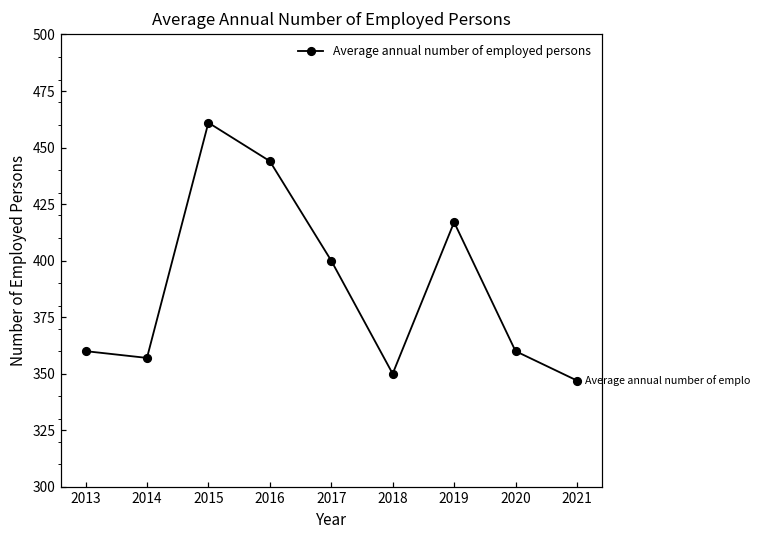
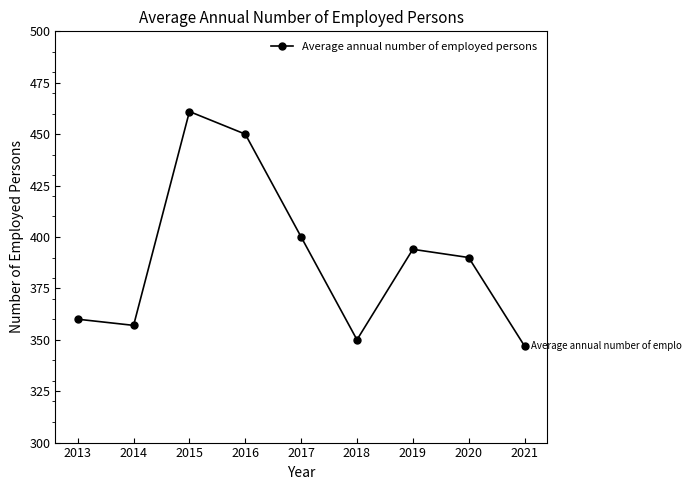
2016: 444 -> 450
2019: 417 -> 394
2020: 360 -> 390
